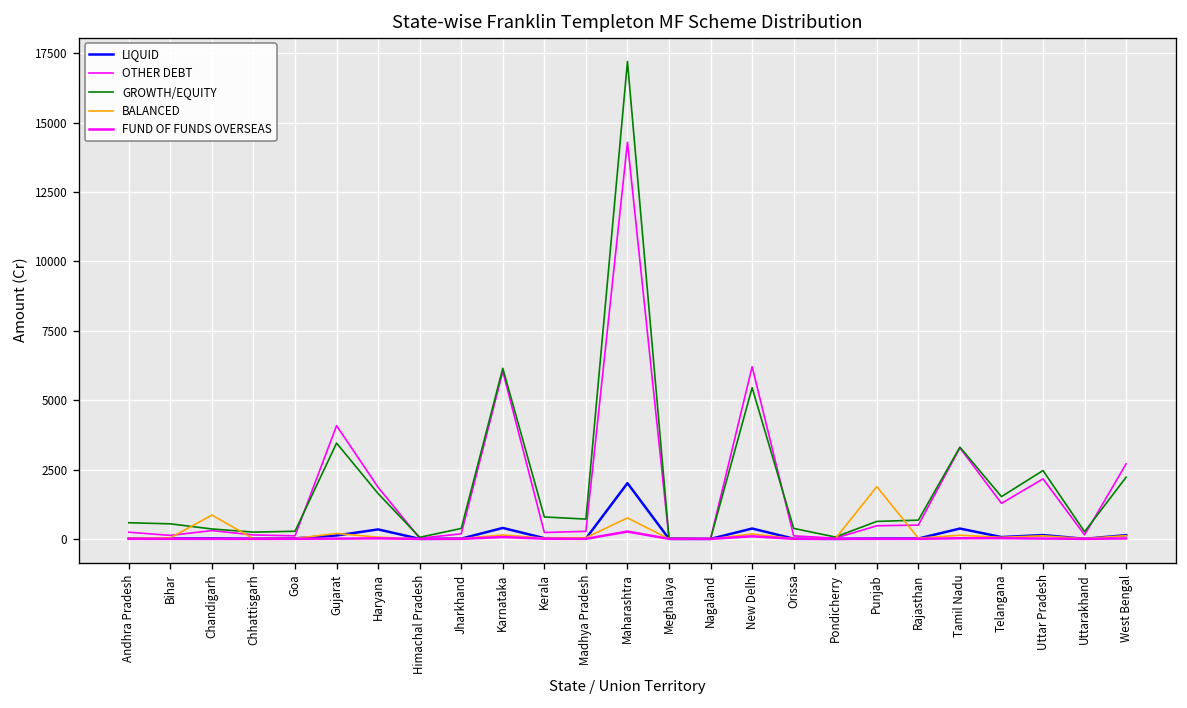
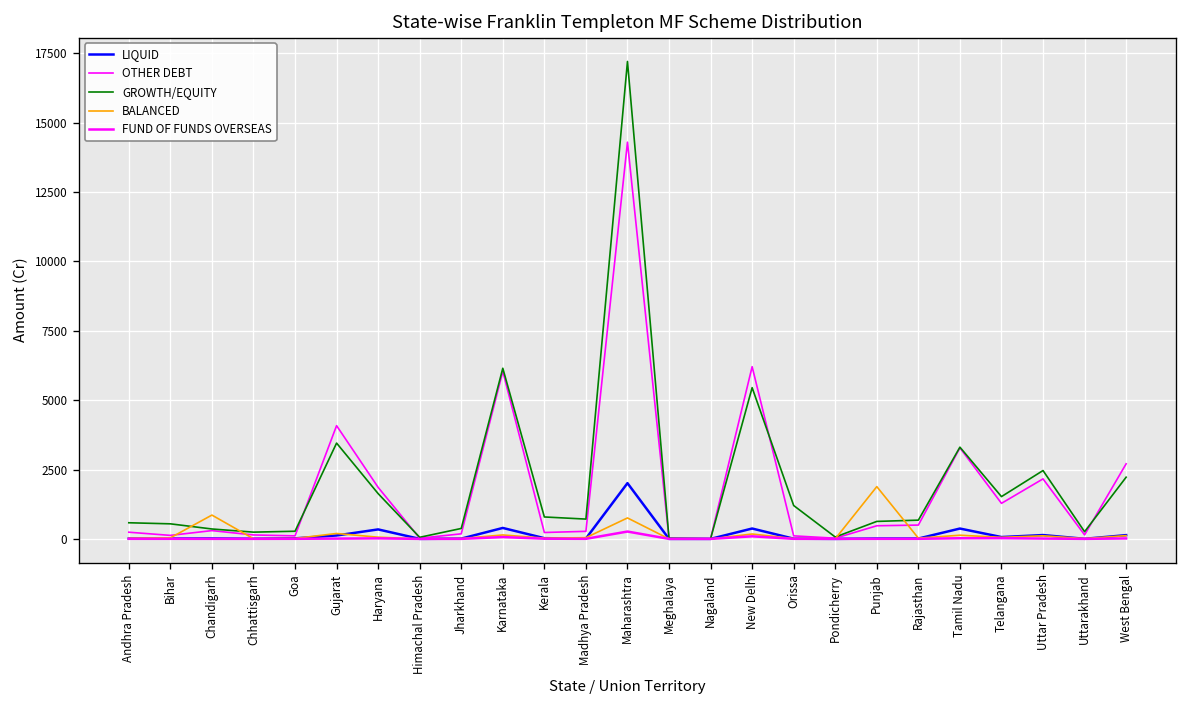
GROWTH/EQUITY, Orissa: 400 -> 1200
